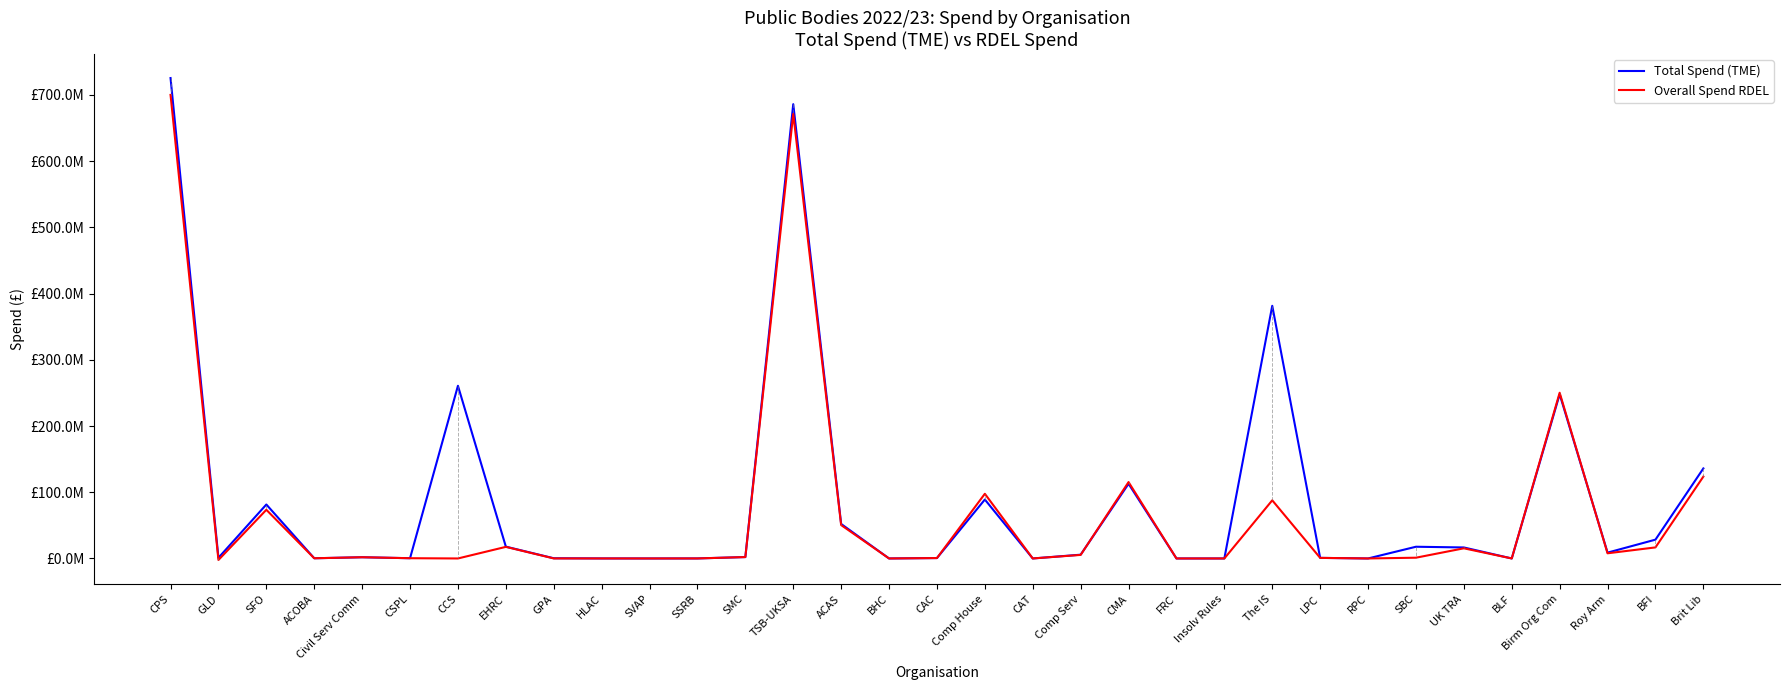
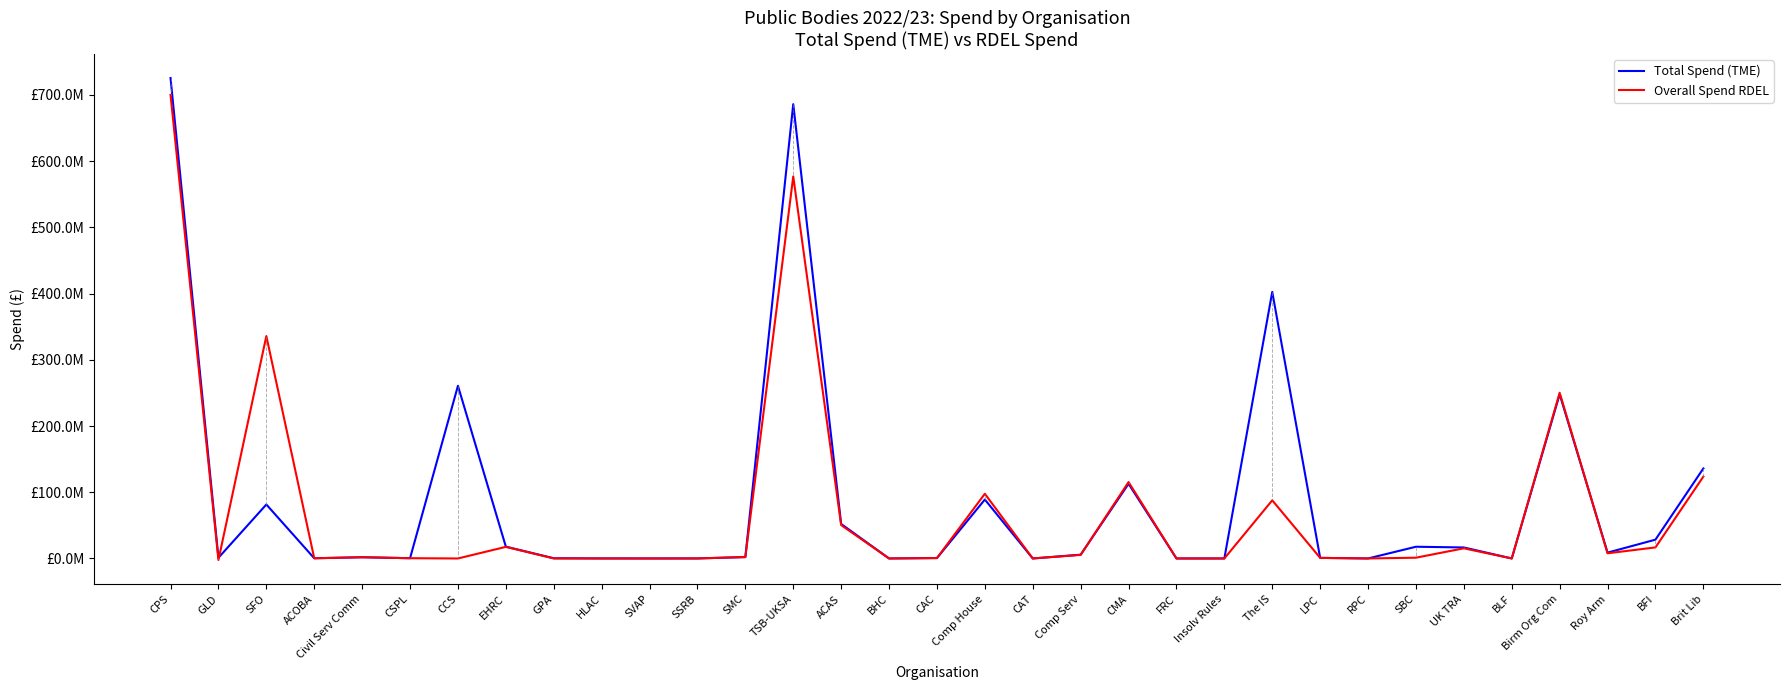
Overall Spend RDEL, SFO: £70000000 -> £340000000
Overall Spend RDEL, TSB-UKSA: £670000000 -> £580000000
Total Spend (TME), The IS: £380000000 -> £400000000
